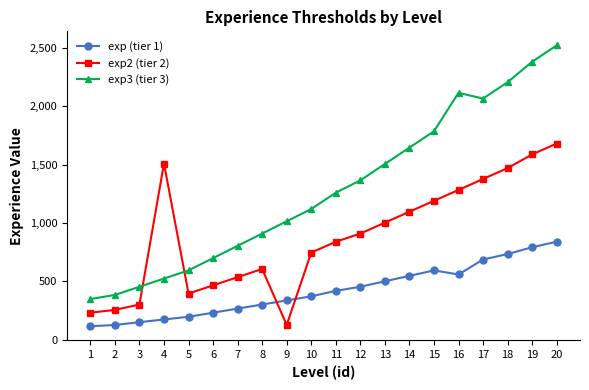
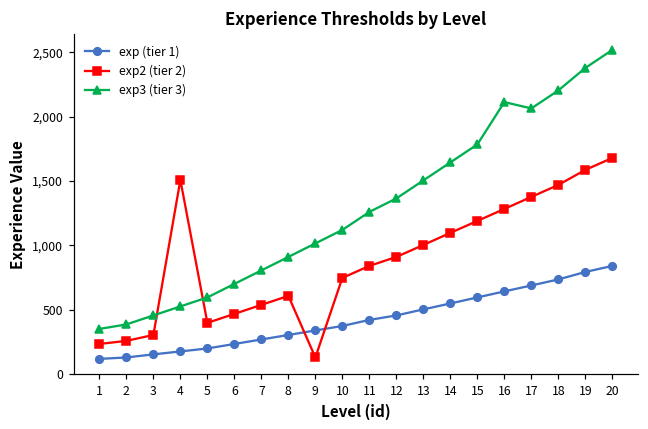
exp (tier 1), 16: 560 -> 640
